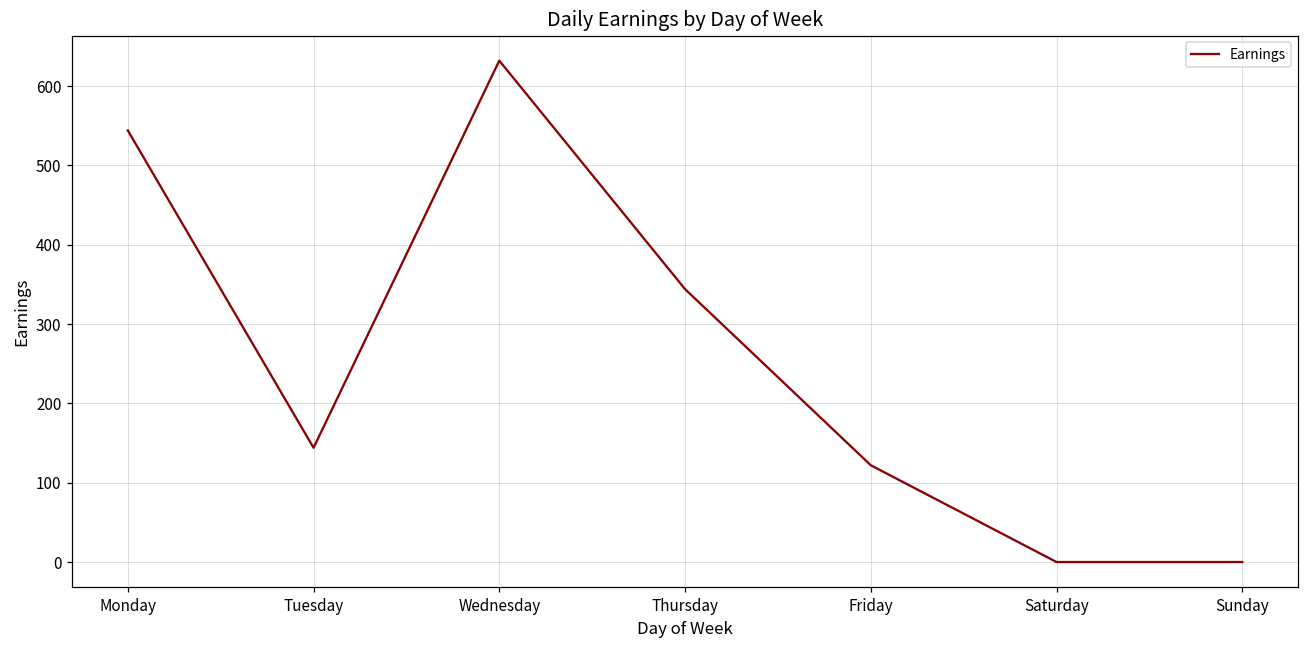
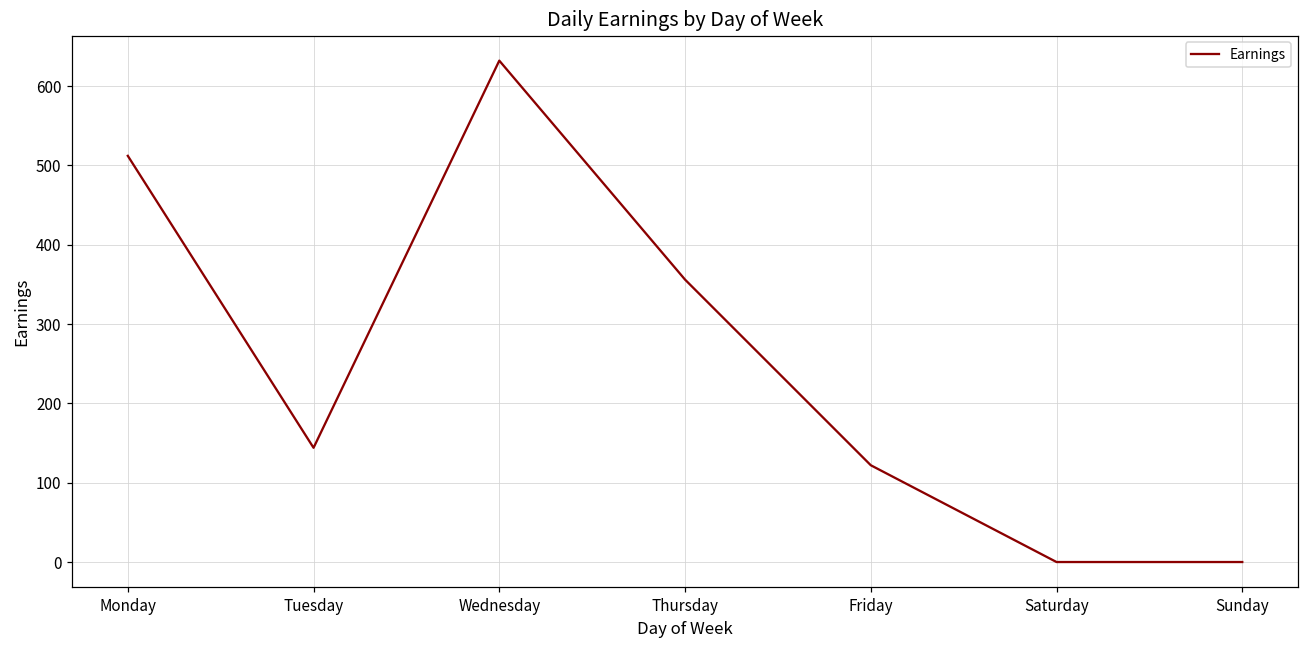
Monday: 540 -> 510
Thursday: 340 -> 360
